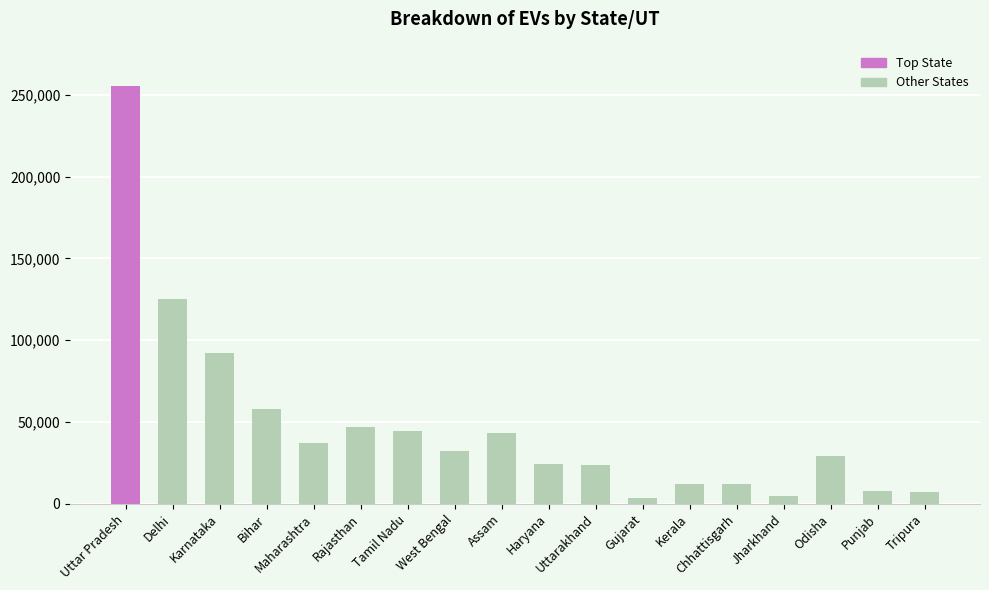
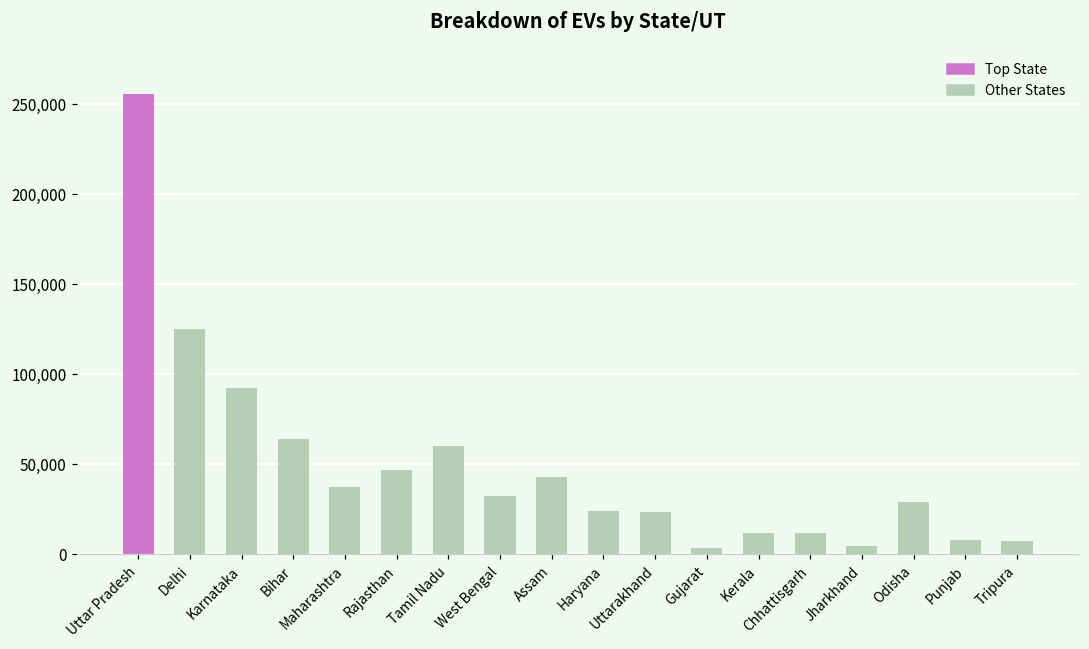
Bihar: 58,000 -> 64,000
Tamil Nadu: 45,000 -> 60,000
